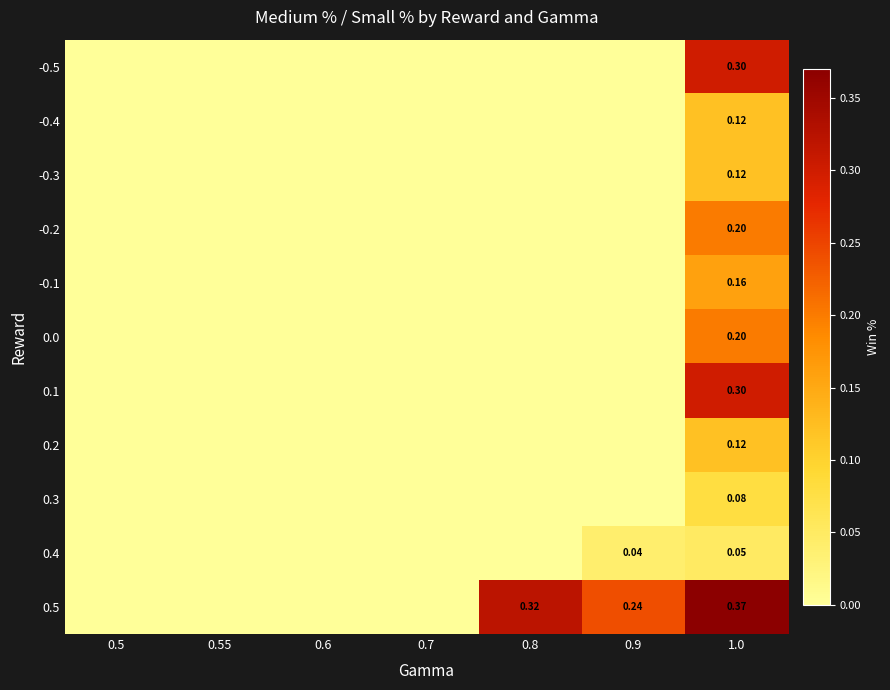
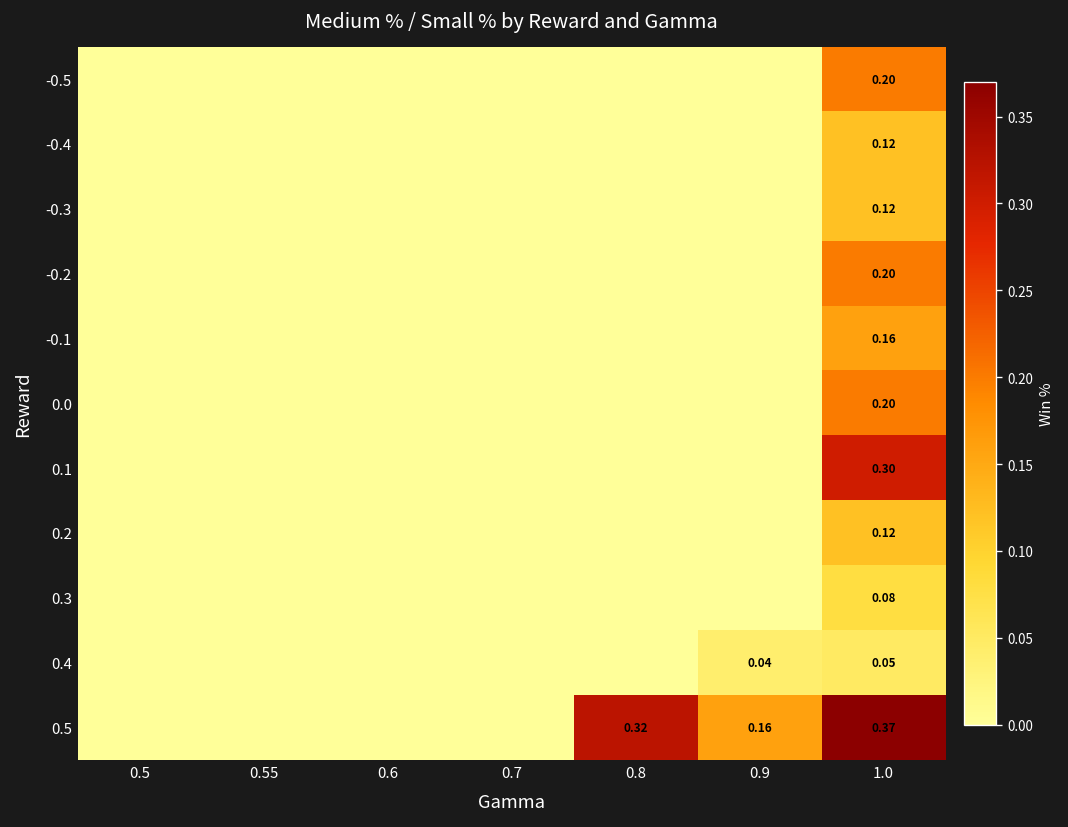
-0.5, 1.0: 0.30 -> 0.20
0.5, 0.9: 0.24 -> 0.16
